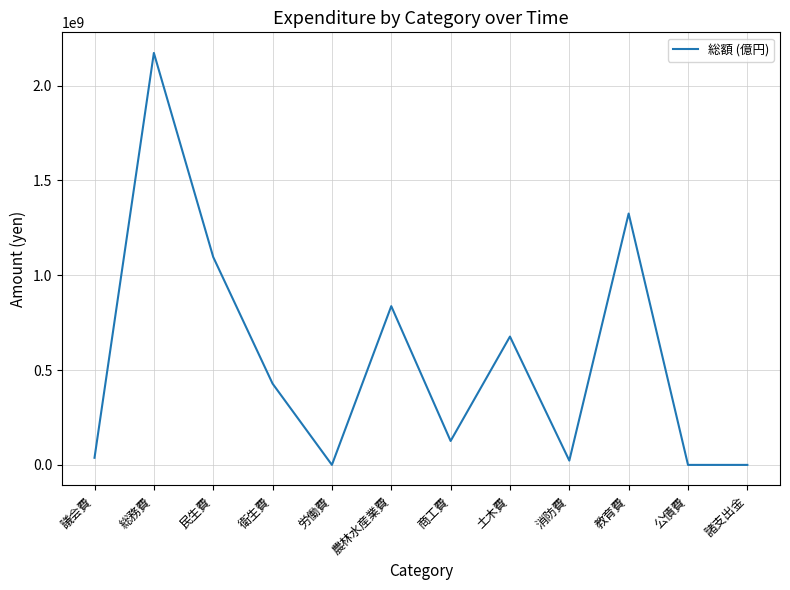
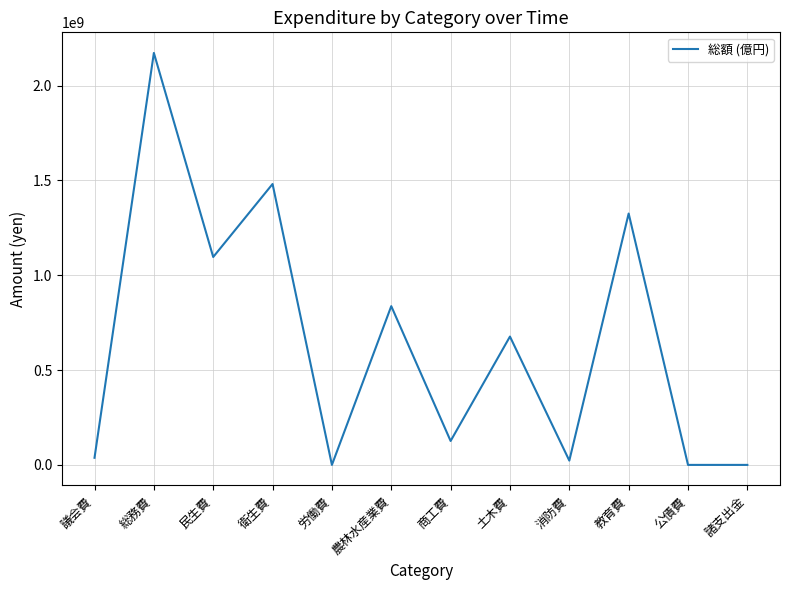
衛生費: 430000000 -> 1480000000
